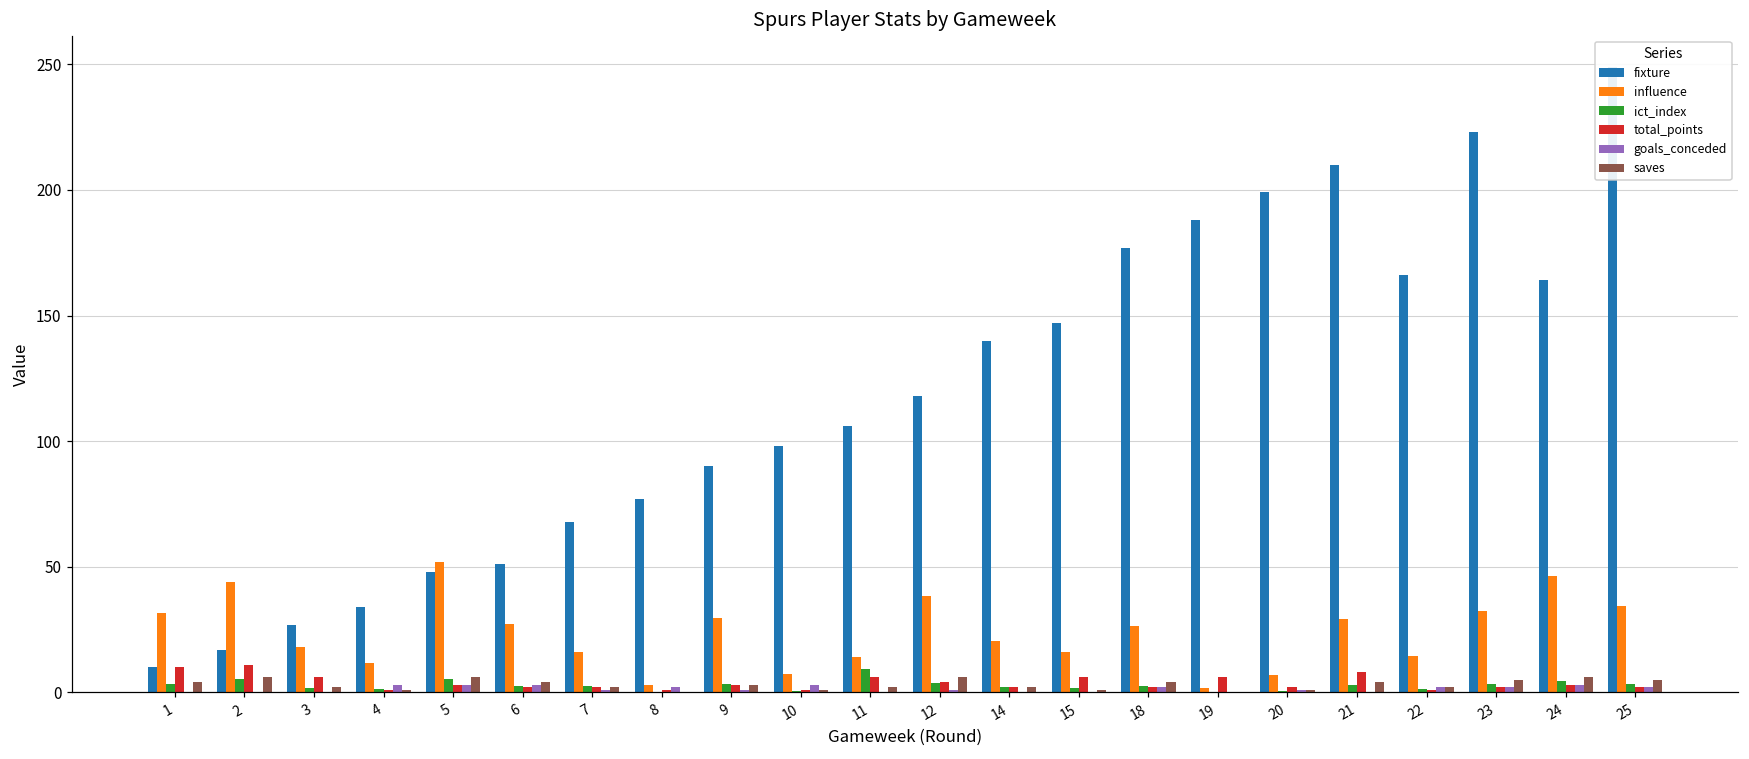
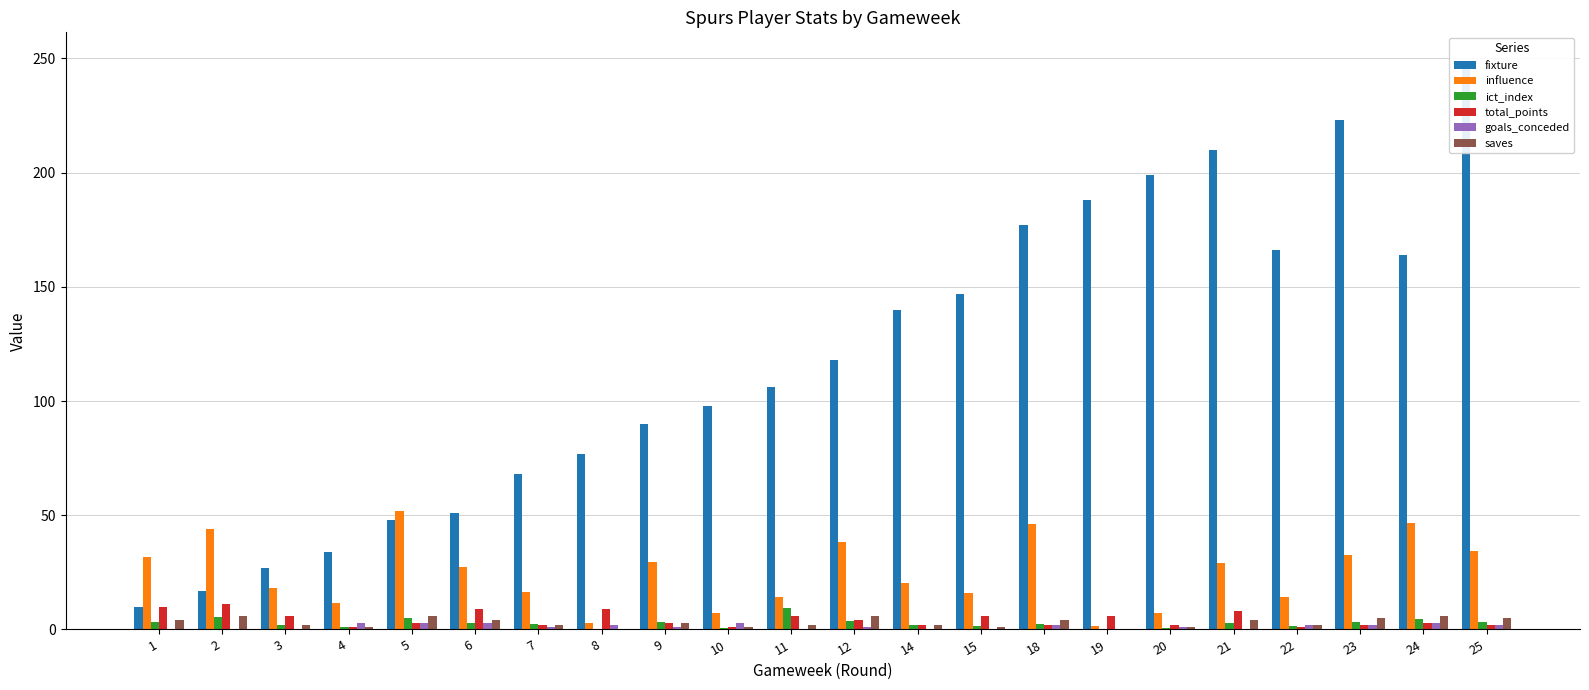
total_points, 6: 2 -> 9
total_points, 8: 1 -> 9
influence, 18: 26 -> 46
